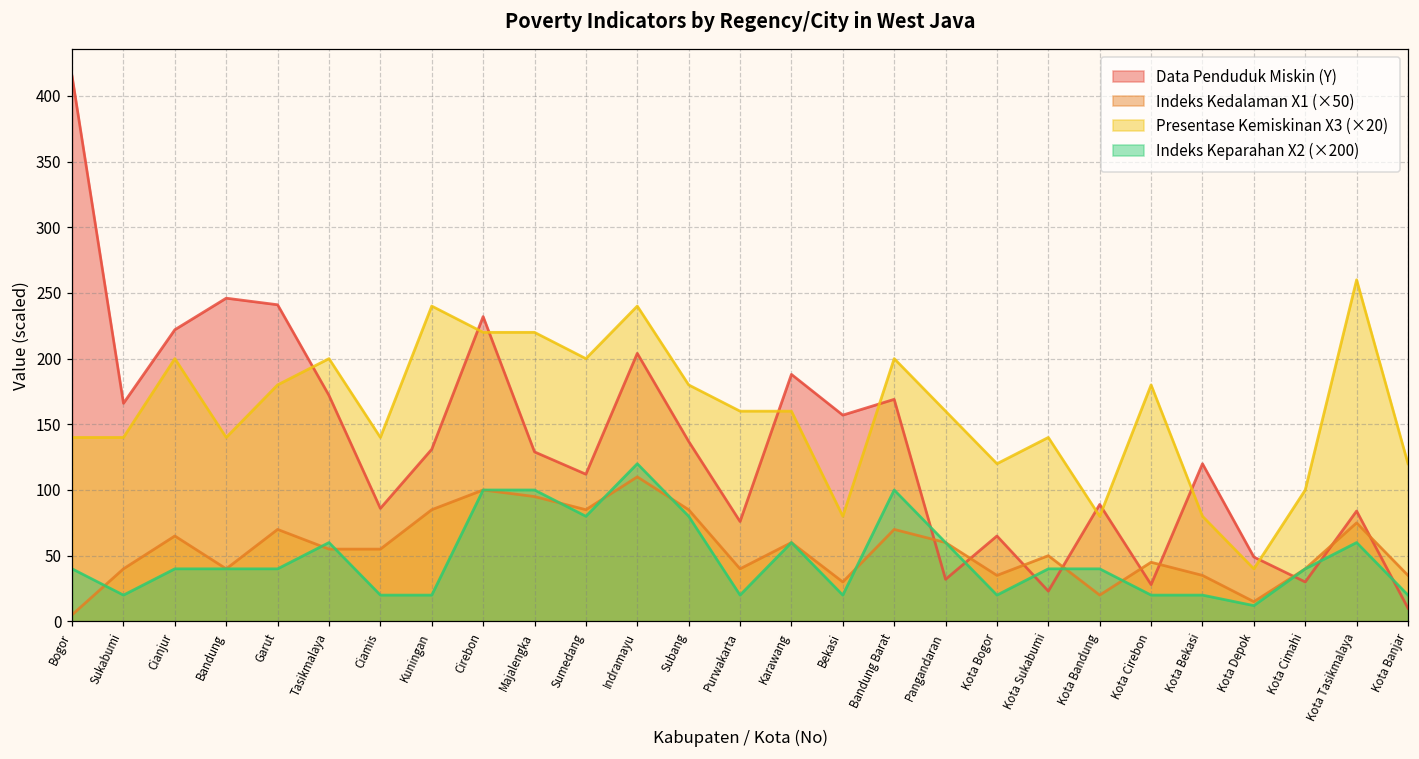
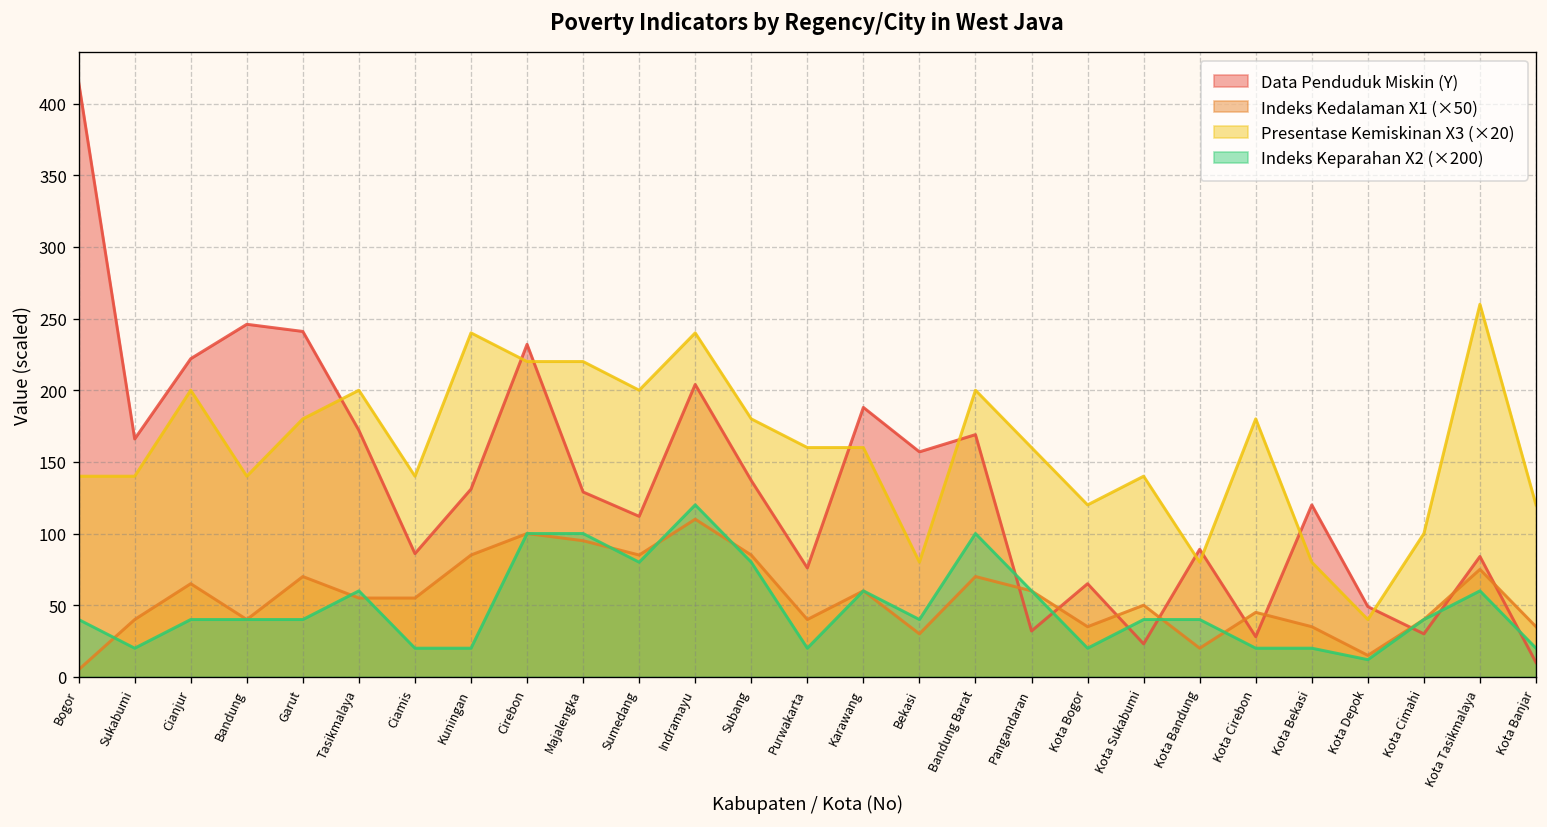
Indeks Keparahan X2 (×200), Bekasi: 20 -> 40
